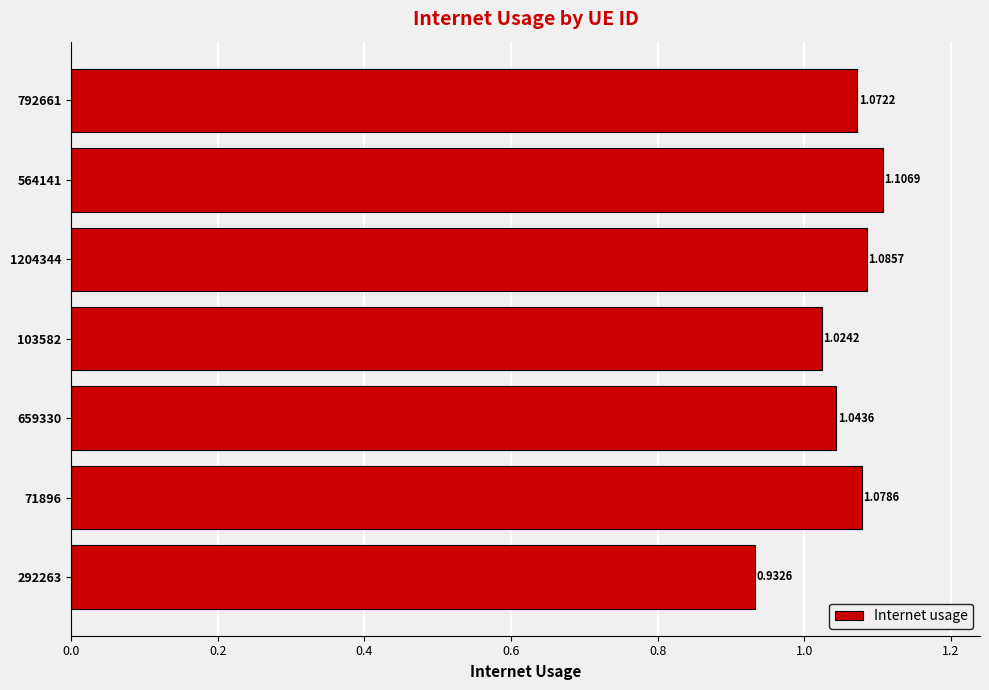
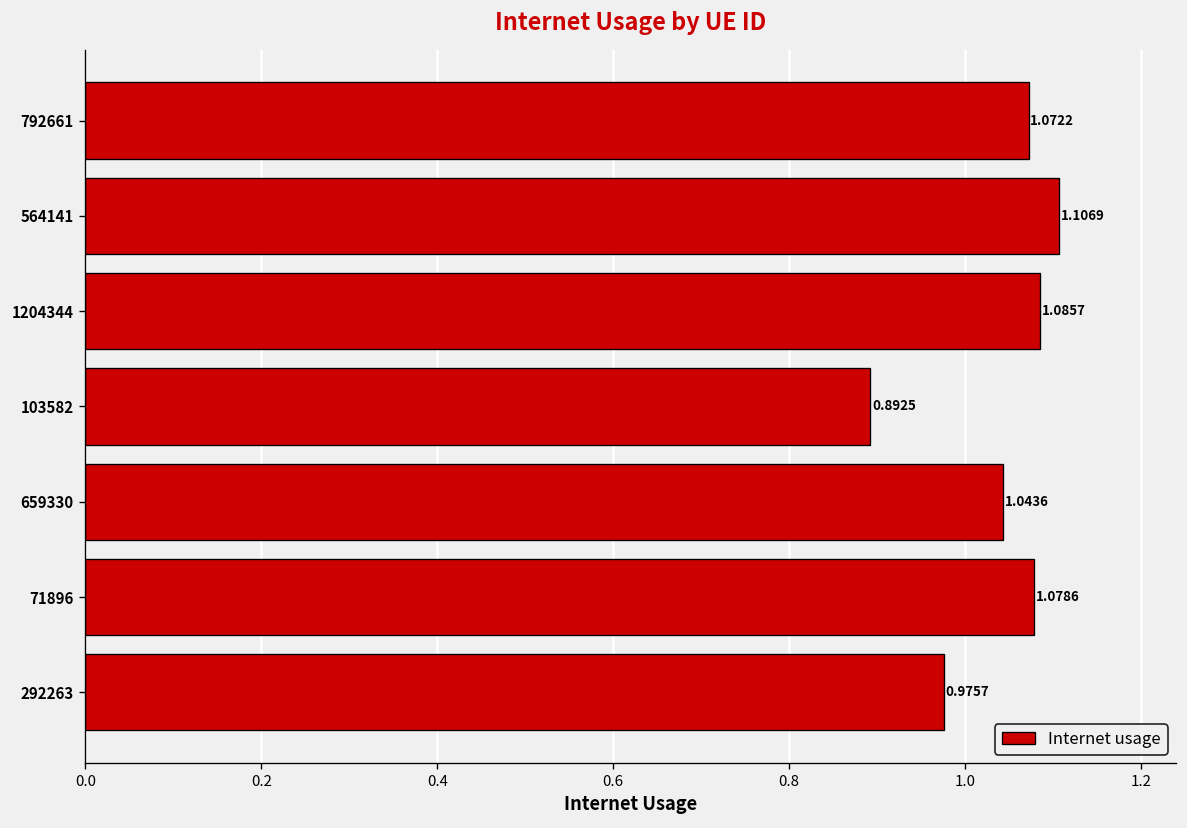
103582: 1.0242 -> 0.8925
292263: 0.9326 -> 0.9757
